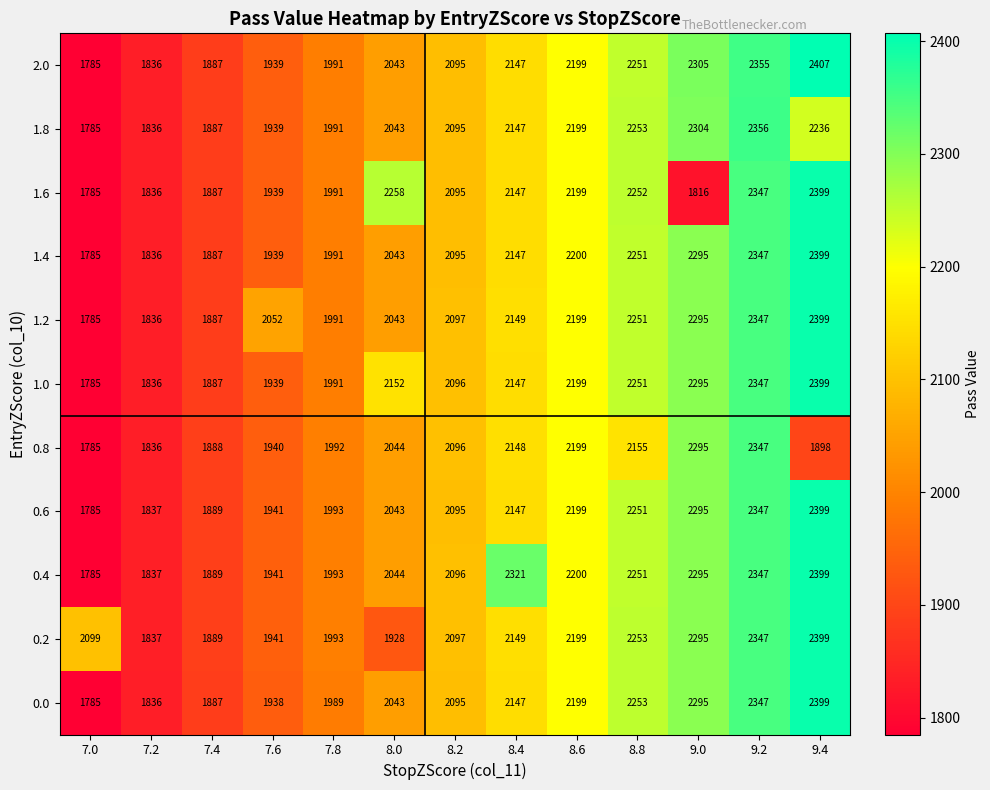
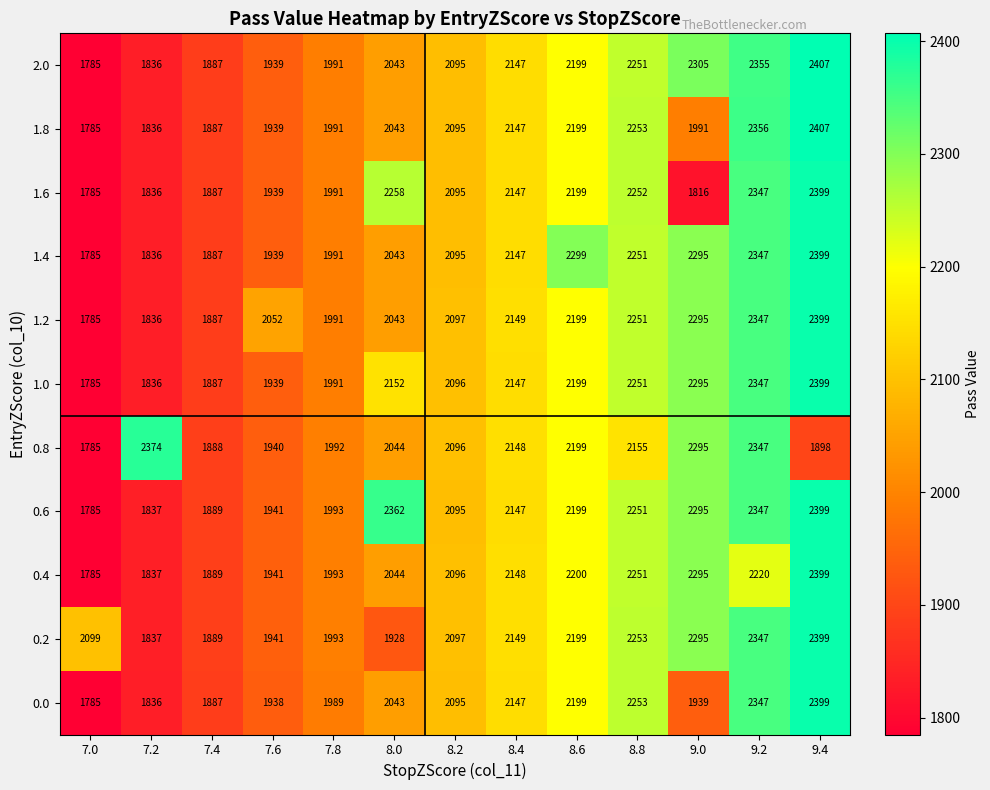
1.8, 9.0: 2304 -> 1991
1.8, 9.4: 2236 -> 2407
1.4, 8.6: 2200 -> 2299
0.8, 7.2: 1836 -> 2374
0.6, 8.0: 2043 -> 2362
0.4, 8.4: 2321 -> 2148
0.4, 9.2: 2347 -> 2220
0.0, 9.0: 2295 -> 1939
